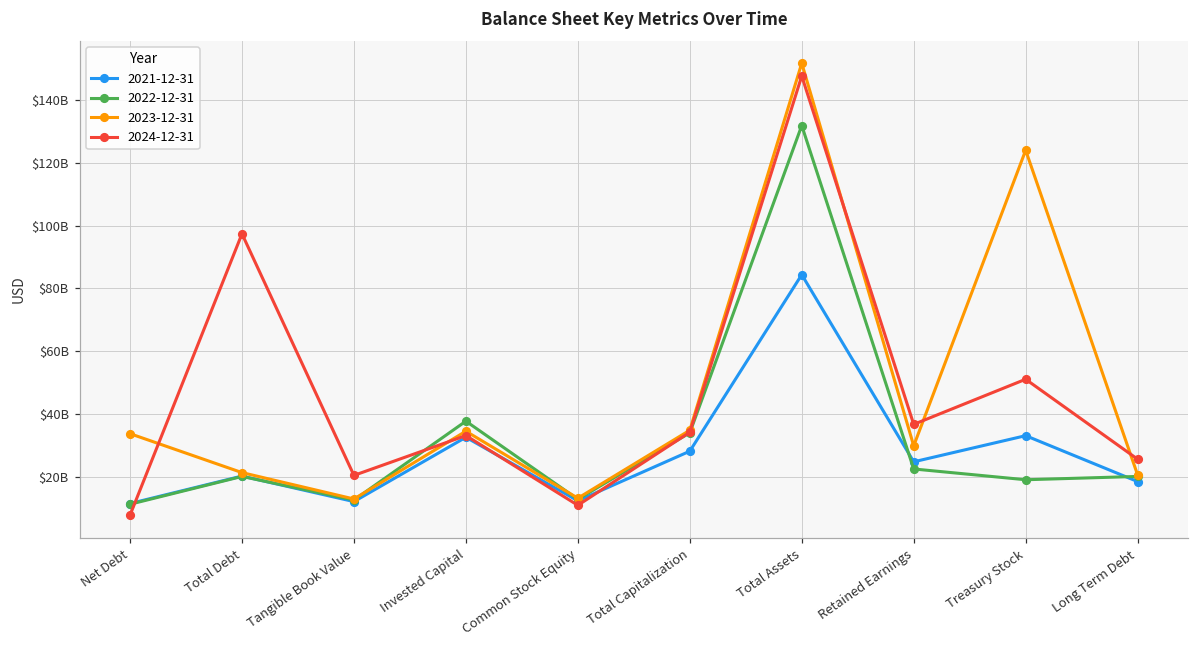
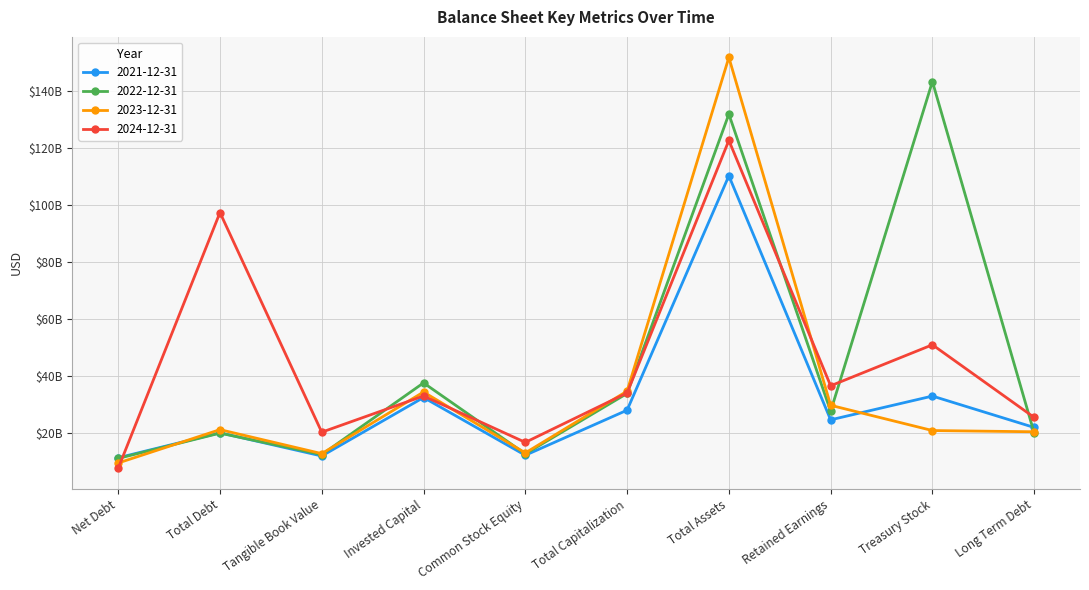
2023-12-31, Net Debt: $34000000000 -> $10000000000
2024-12-31, Common Stock Equity: $11000000000 -> $17000000000
2021-12-31, Total Assets: $84000000000 -> $110000000000
2024-12-31, Total Assets: $148000000000 -> $123000000000
2022-12-31, Retained Earnings: $22000000000 -> $28000000000
2022-12-31, Treasury Stock: $19000000000 -> $143000000000
2023-12-31, Treasury Stock: $124000000000 -> $21000000000
2021-12-31, Long Term Debt: $18000000000 -> $22000000000
